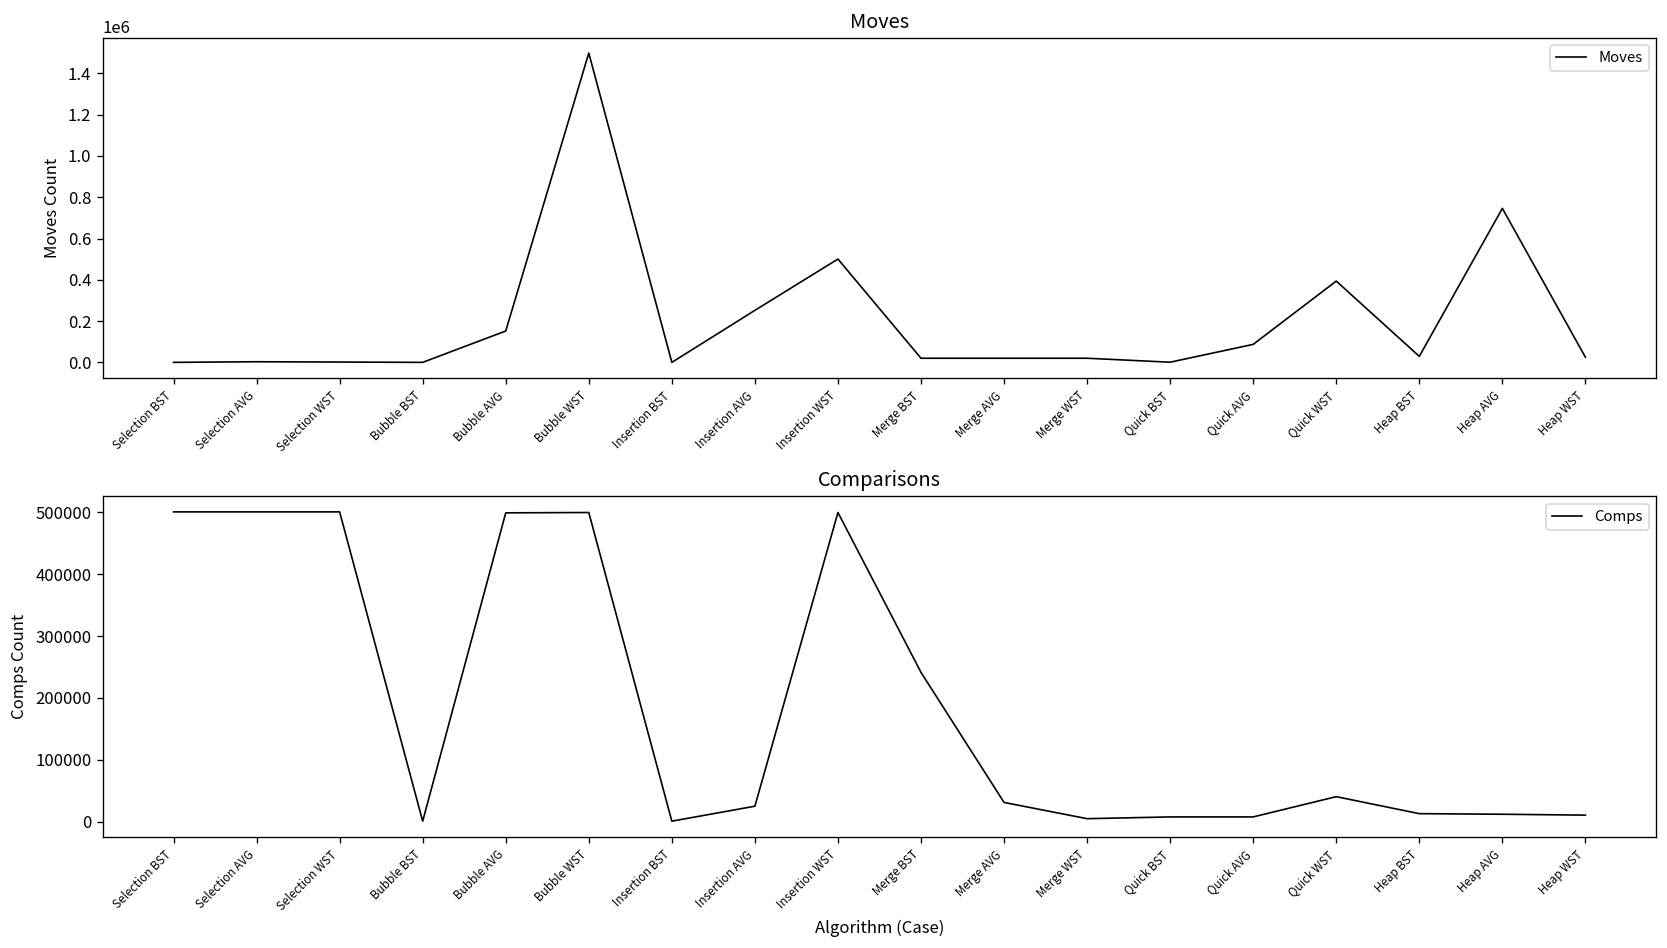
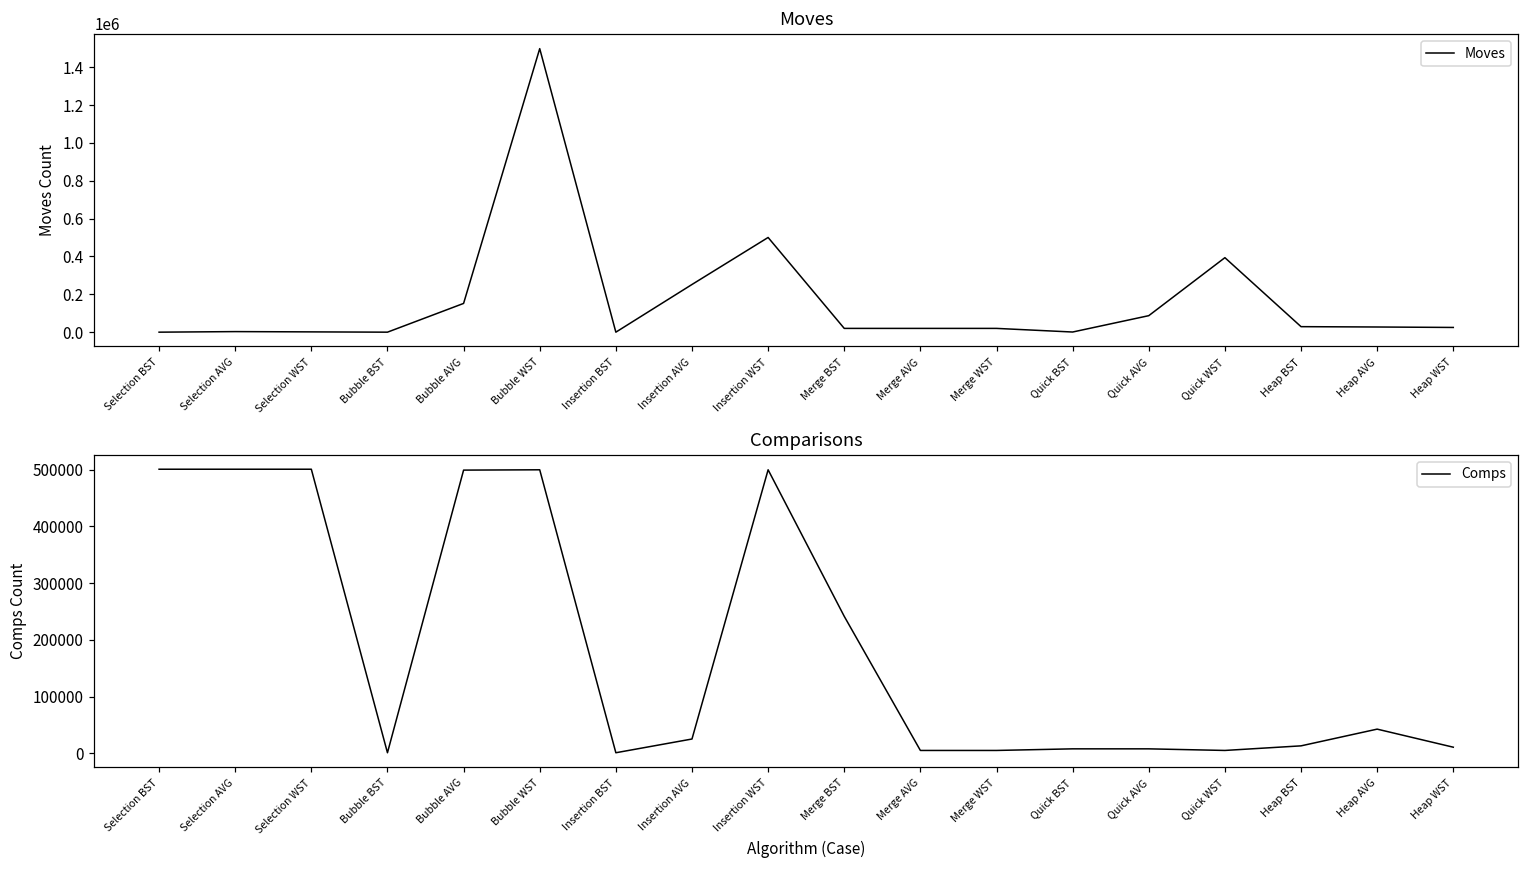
Moves, Heap AVG: 750000 -> 30000
Comparisons, Merge AVG: 30000 -> 10000
Comparisons, Quick WST: 40000 -> 10000
Comparisons, Heap AVG: 10000 -> 40000
